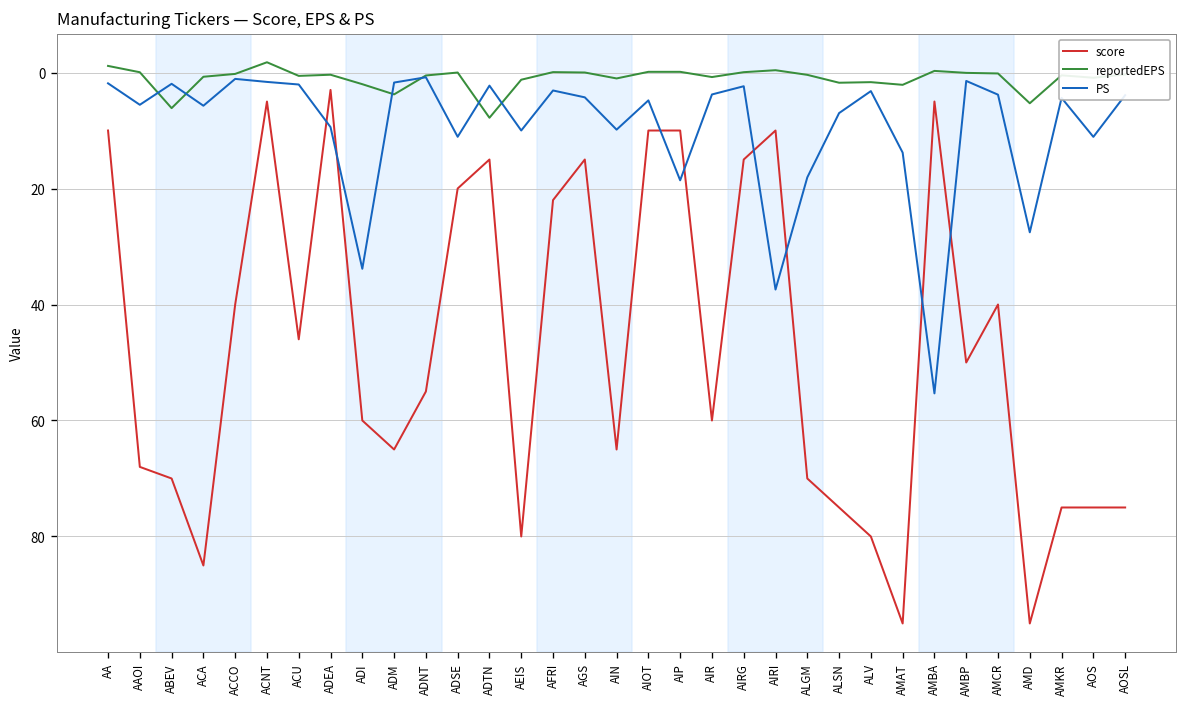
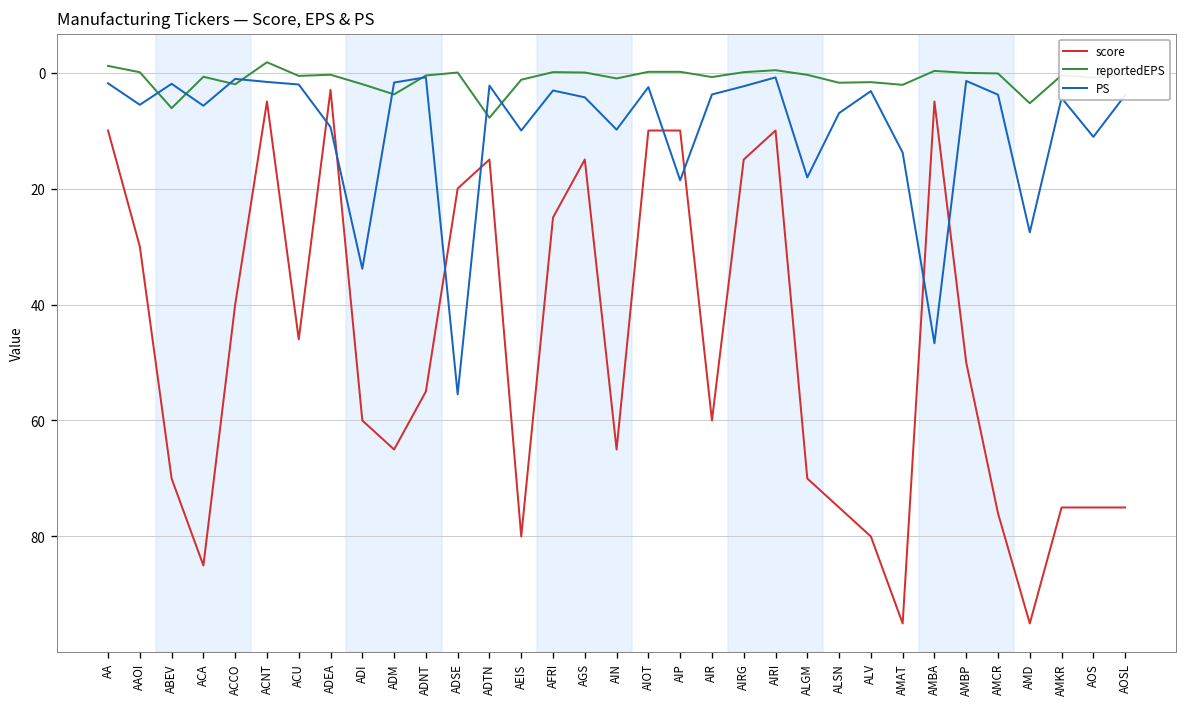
score, AAOI: 68 -> 30
reportedEPS, ACCO: 0 -> 2
PS, ADSE: 11 -> 55
score, AFRI: 22 -> 25
PS, AIOT: 5 -> 3
PS, AIRI: 37 -> 1
PS, AMBA: 55 -> 47
score, AMCR: 40 -> 76
